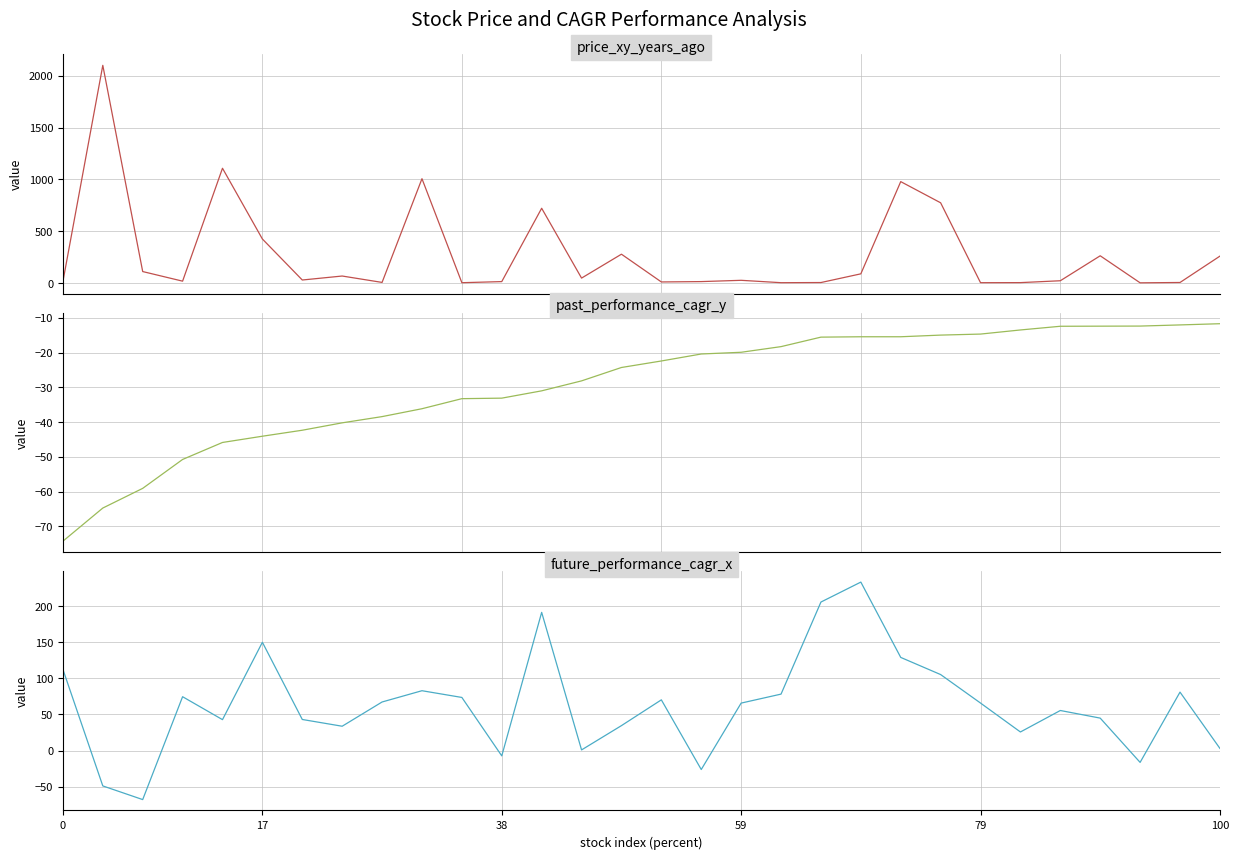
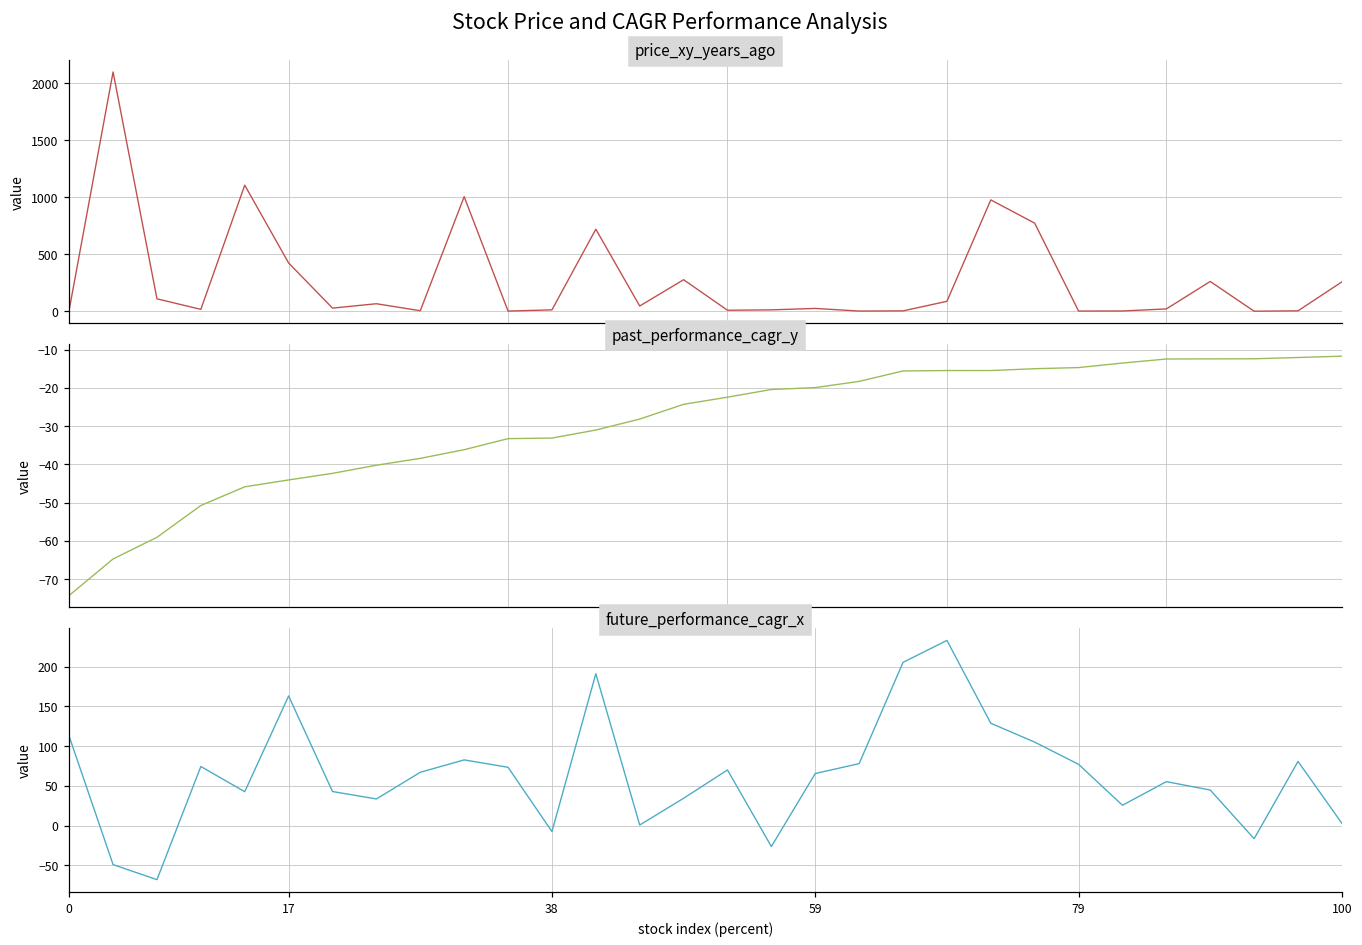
future_performance_cagr_x, 17: 150 -> 160
future_performance_cagr_x, 79: 70 -> 80
